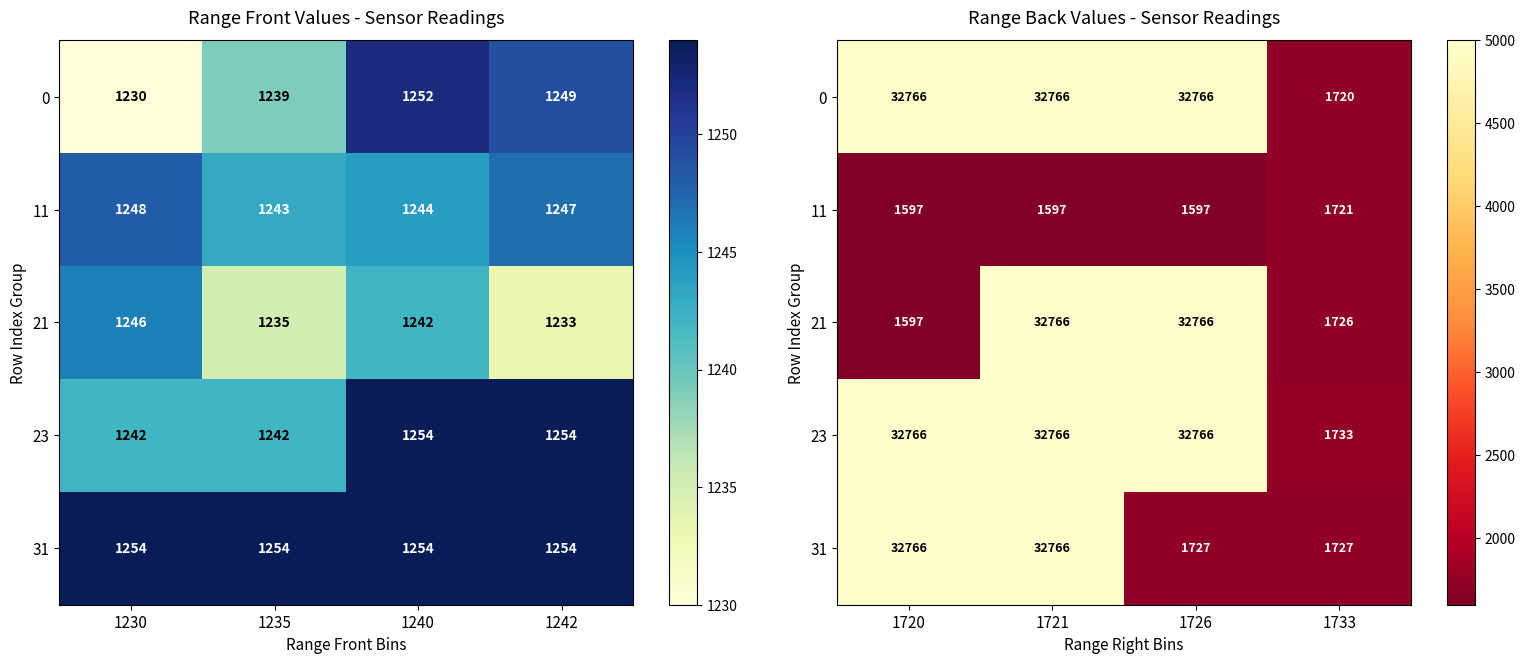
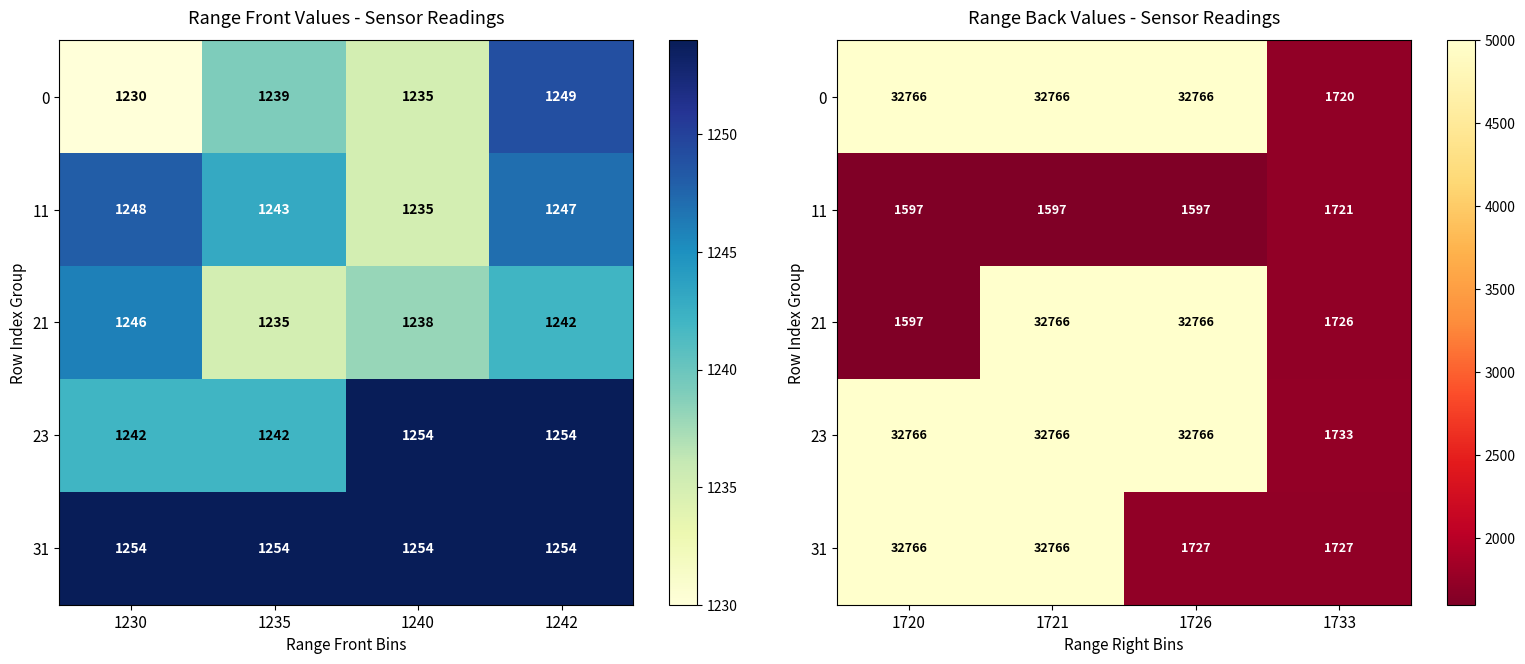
Range Front Values - Sensor Readings, 0, 1240: 1252 -> 1235
Range Front Values - Sensor Readings, 11, 1240: 1244 -> 1235
Range Front Values - Sensor Readings, 21, 1240: 1242 -> 1238
Range Front Values - Sensor Readings, 21, 1242: 1233 -> 1242
